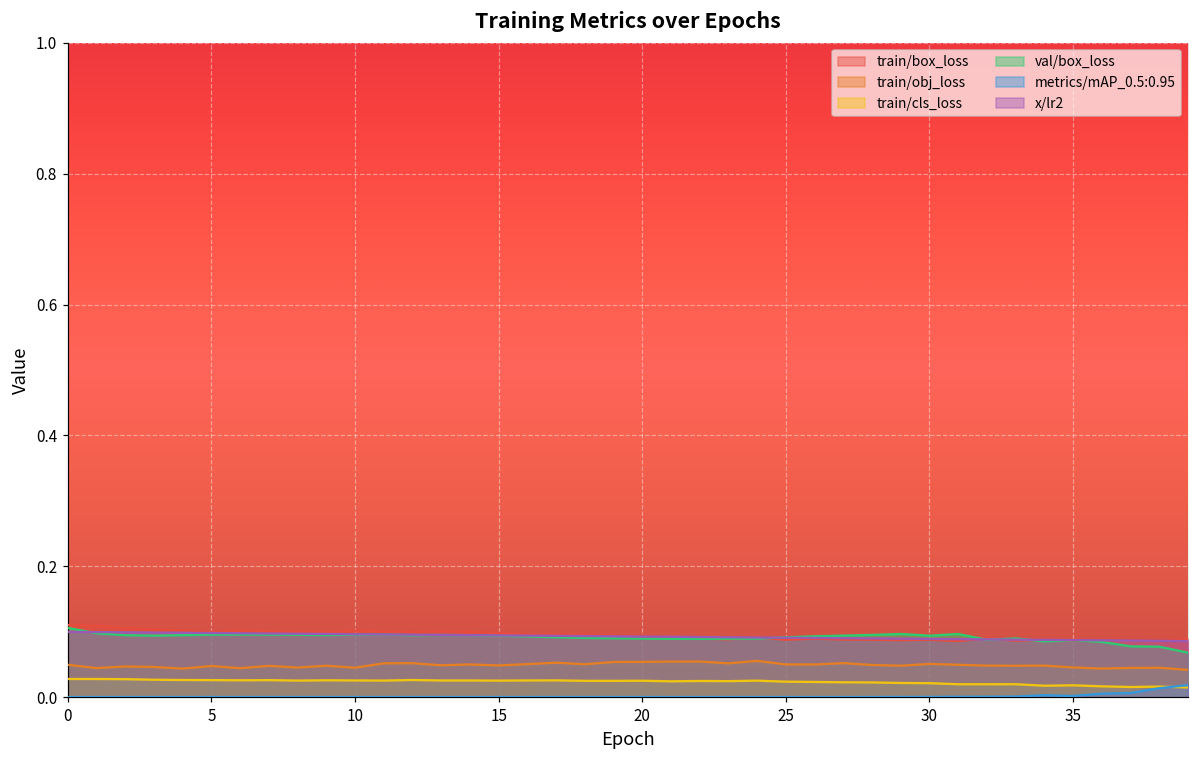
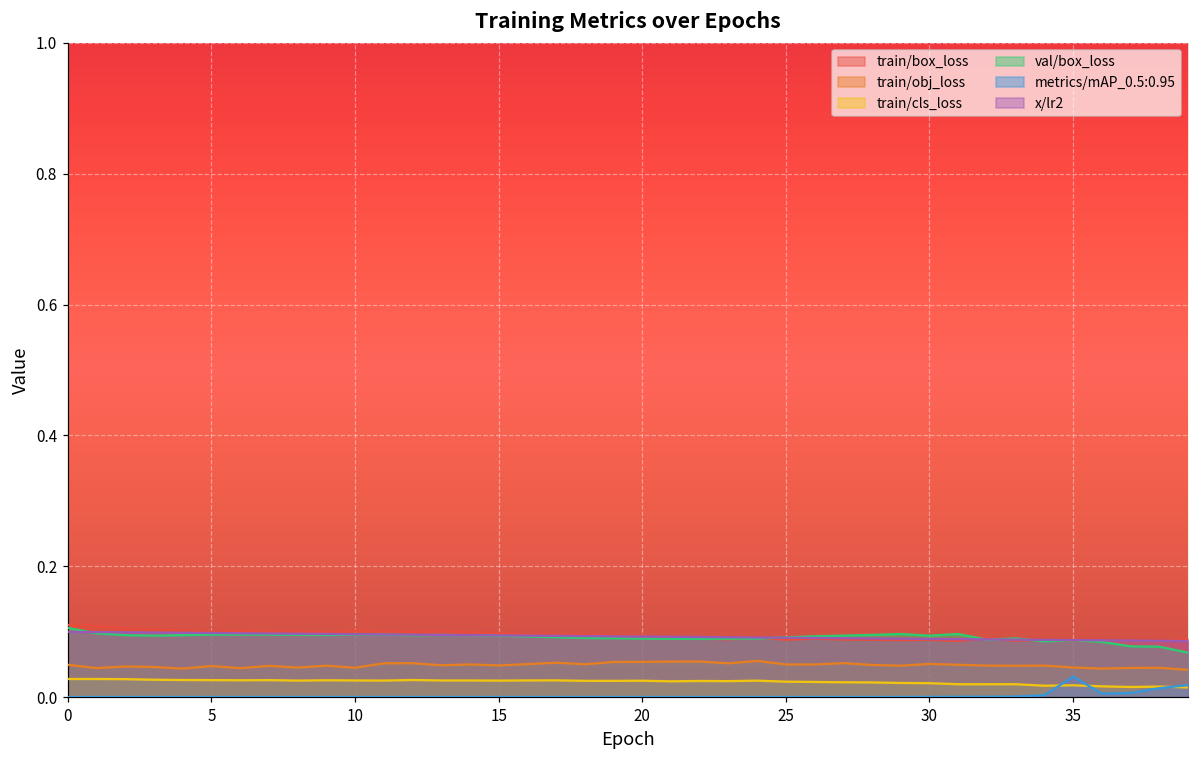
metrics/mAP_0.5:0.95, 35: 0.00 -> 0.03
